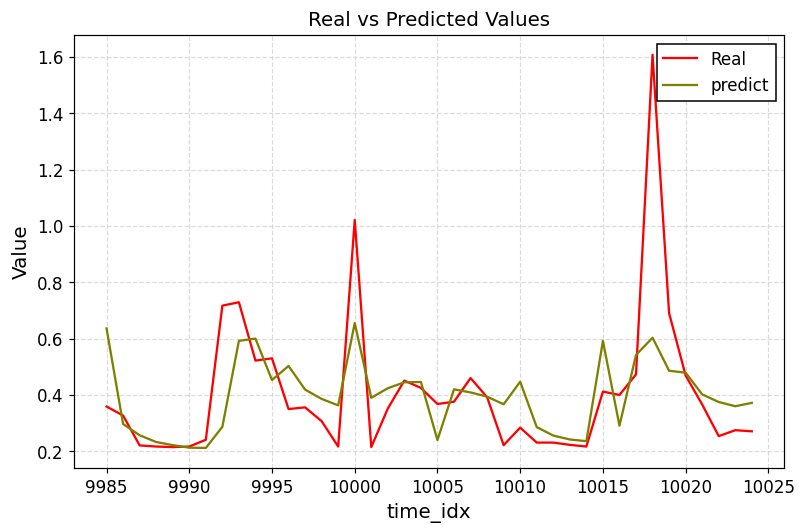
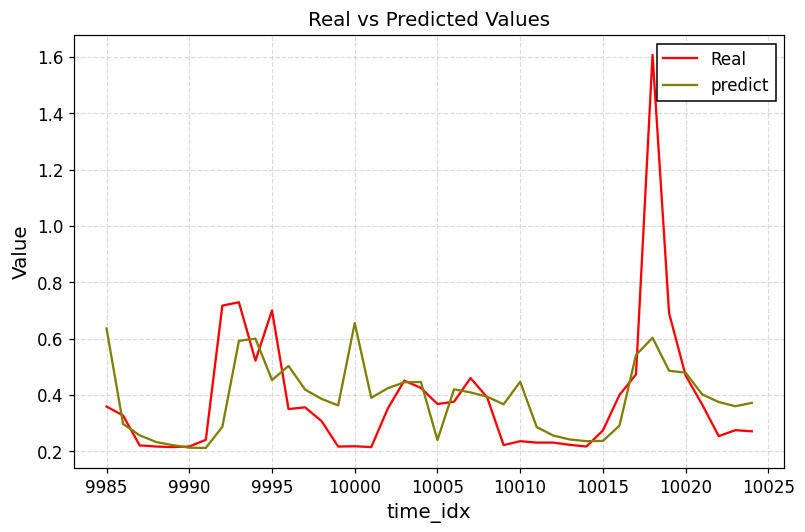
Real, 9995: 0.53 -> 0.70
Real, 10000: 1.02 -> 0.22
Real, 10010: 0.28 -> 0.24
Real, 10015: 0.41 -> 0.27
predict, 10015: 0.59 -> 0.24
